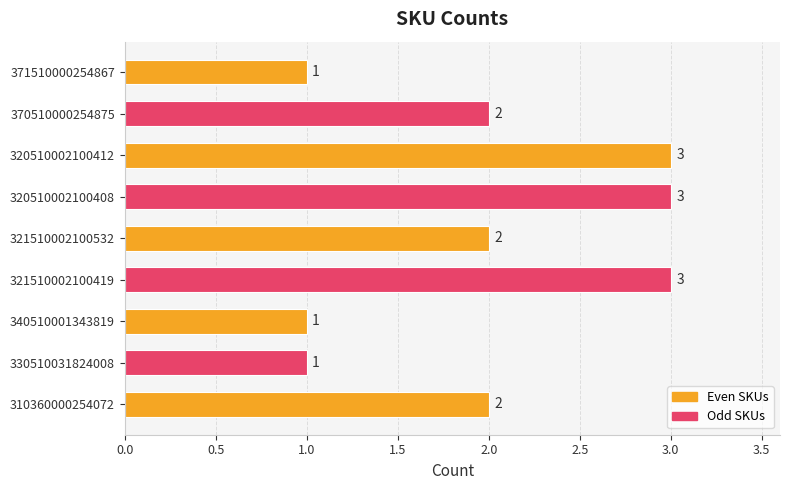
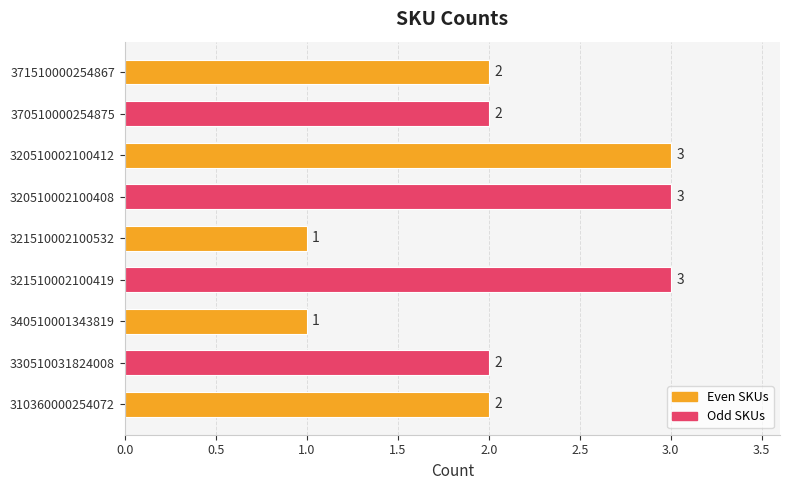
371510000254867: 1 -> 2
321510002100532: 2 -> 1
330510031824008: 1 -> 2
